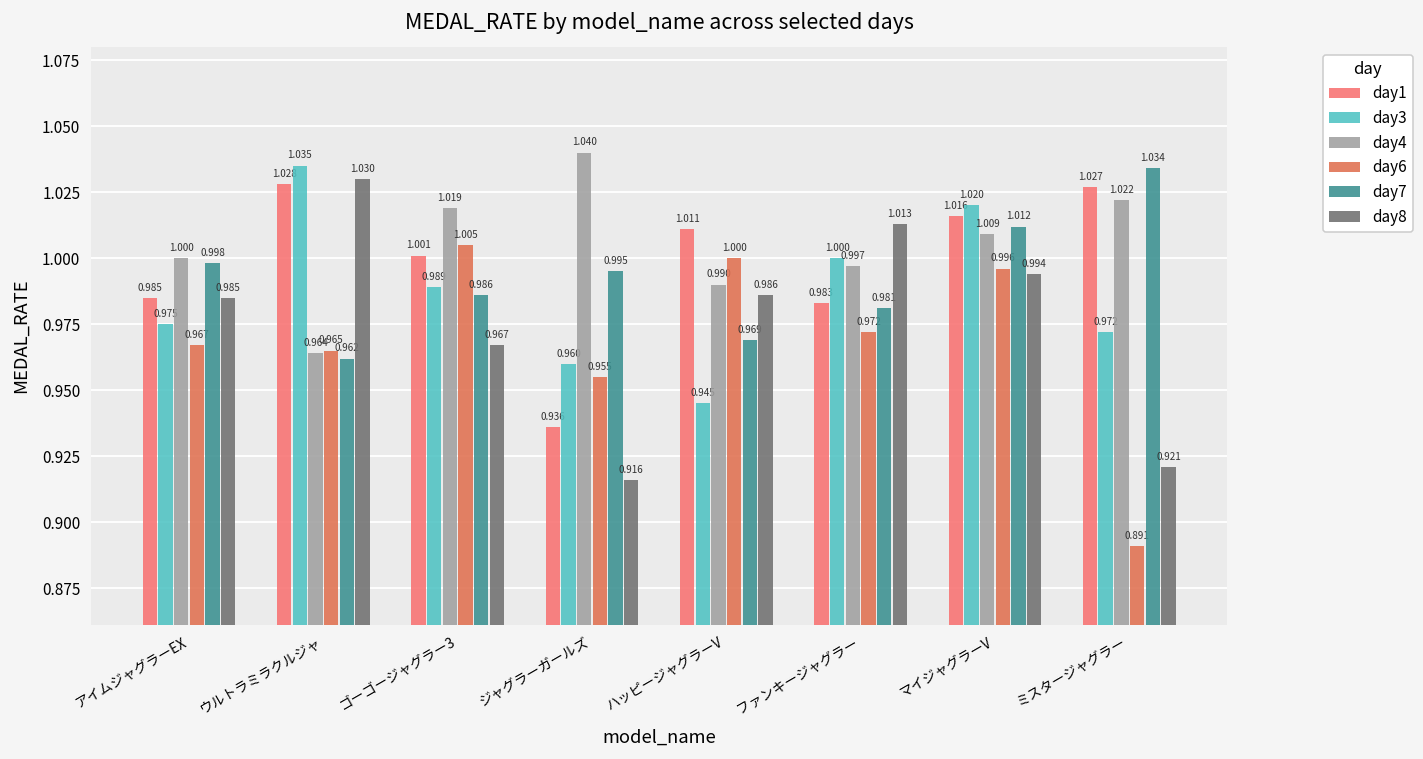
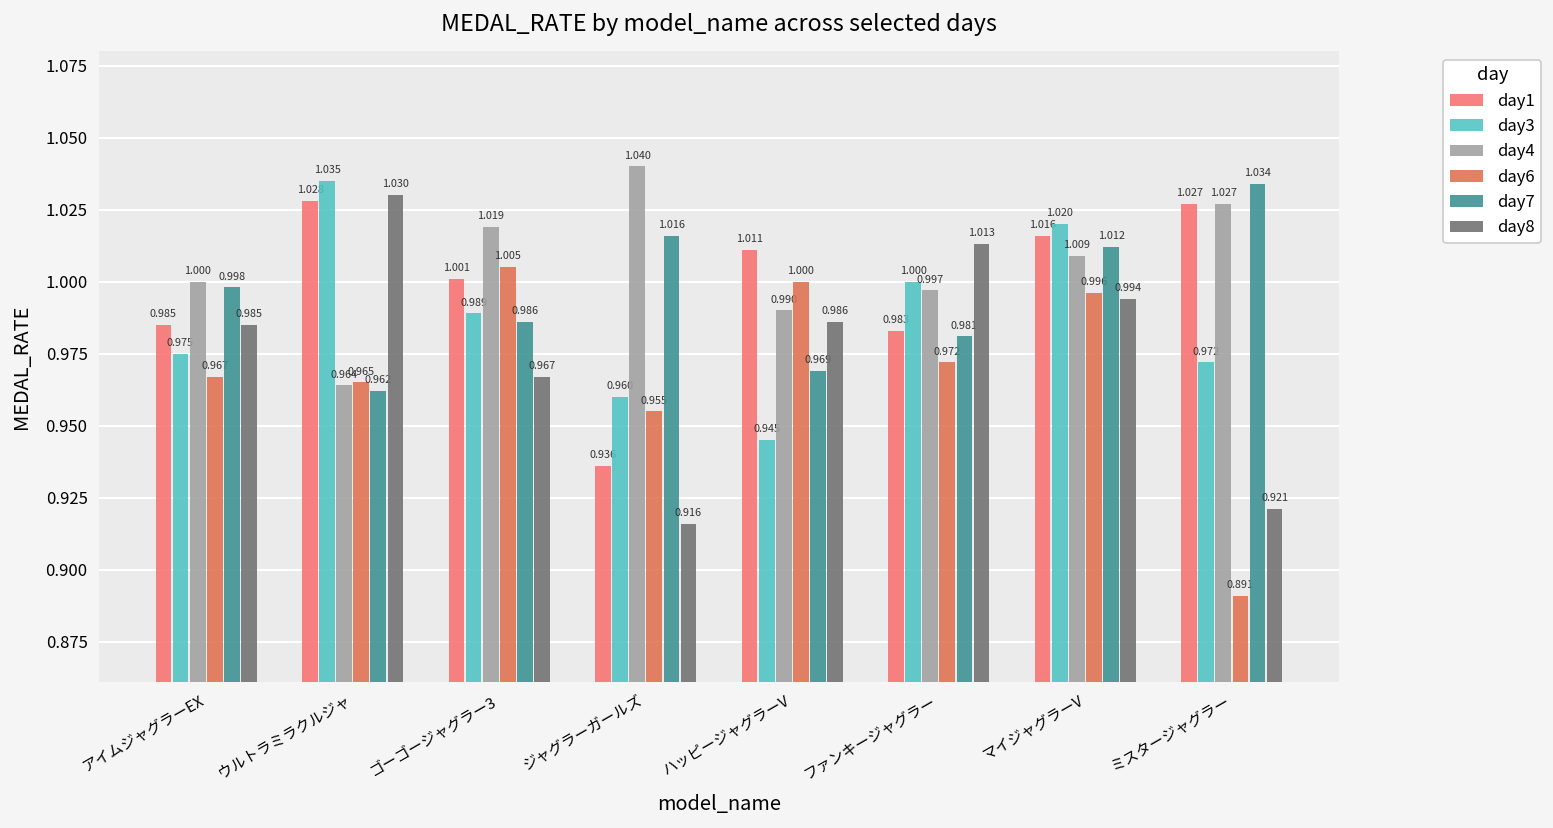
day7, ジャグラーガールズ: 0.995 -> 1.016
day4, ミスタージャグラー: 1.022 -> 1.027
